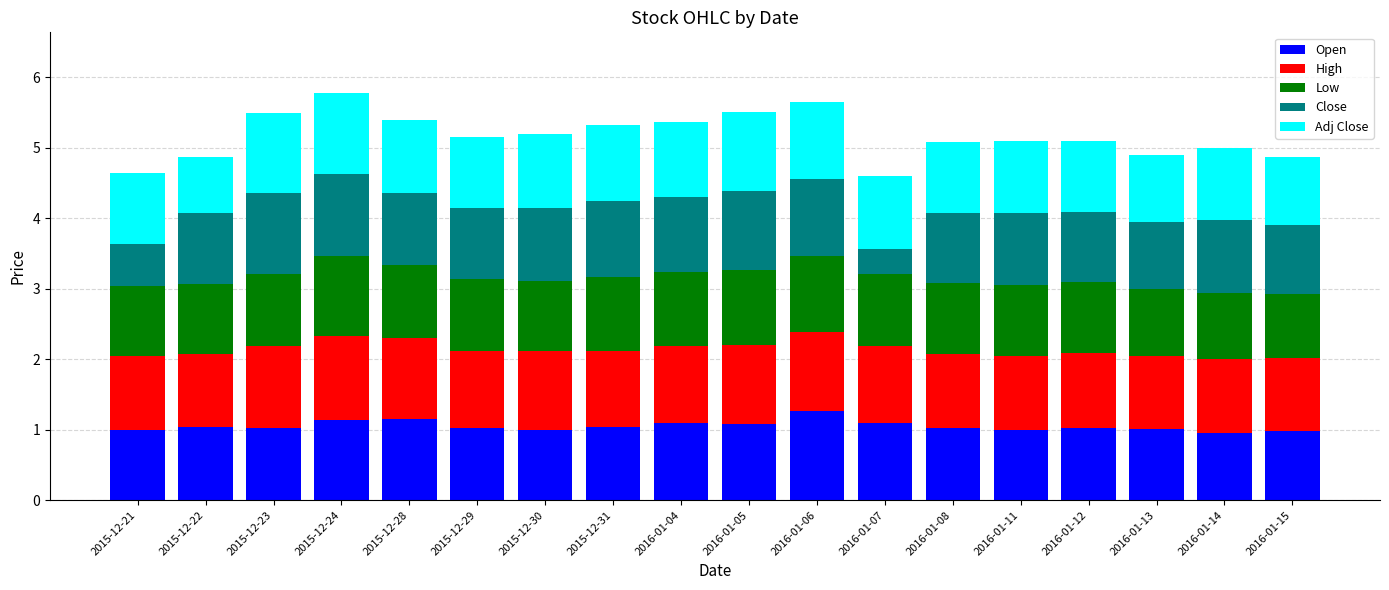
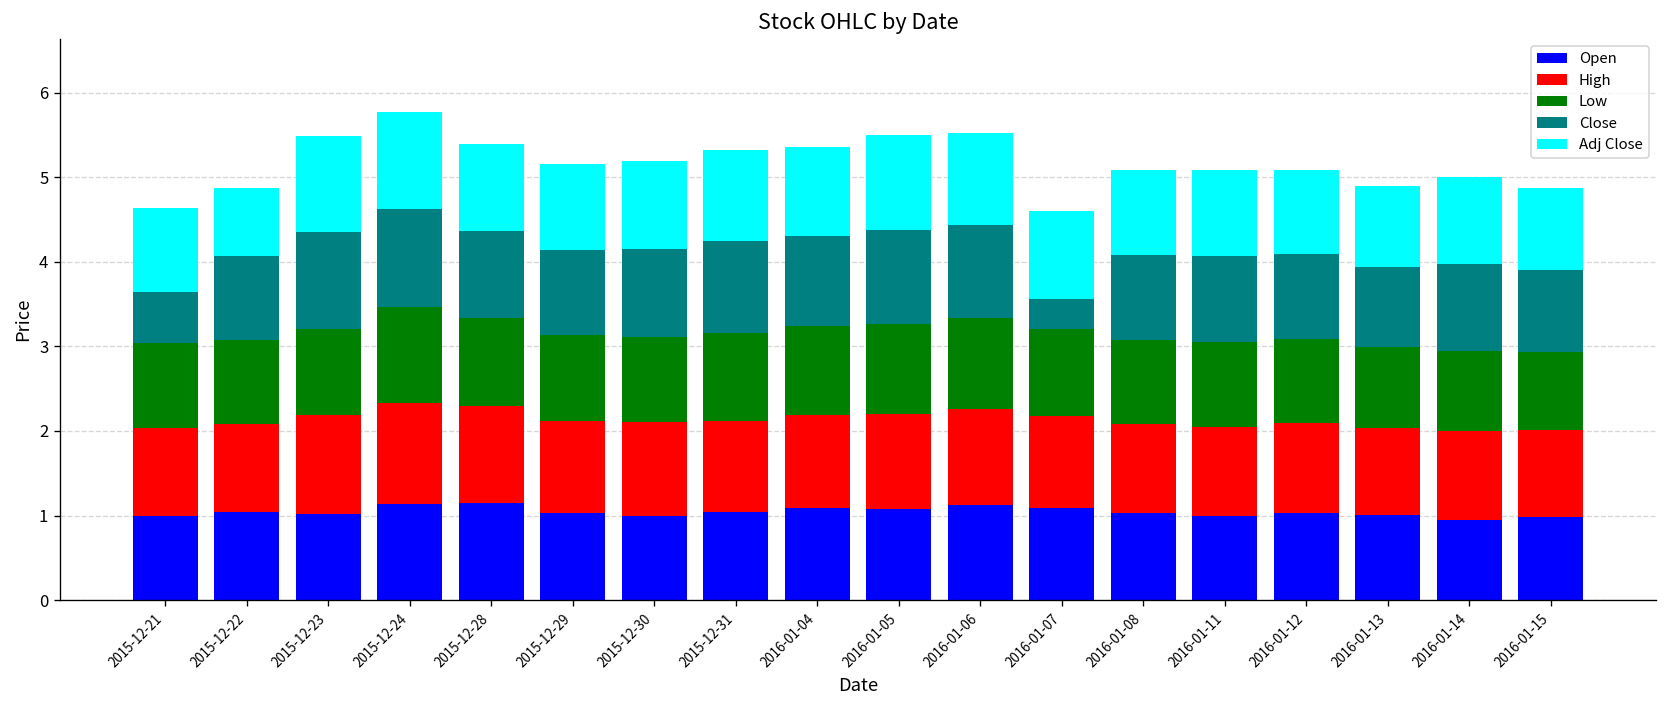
Open, 2016-01-06: 1.3 -> 1.1
